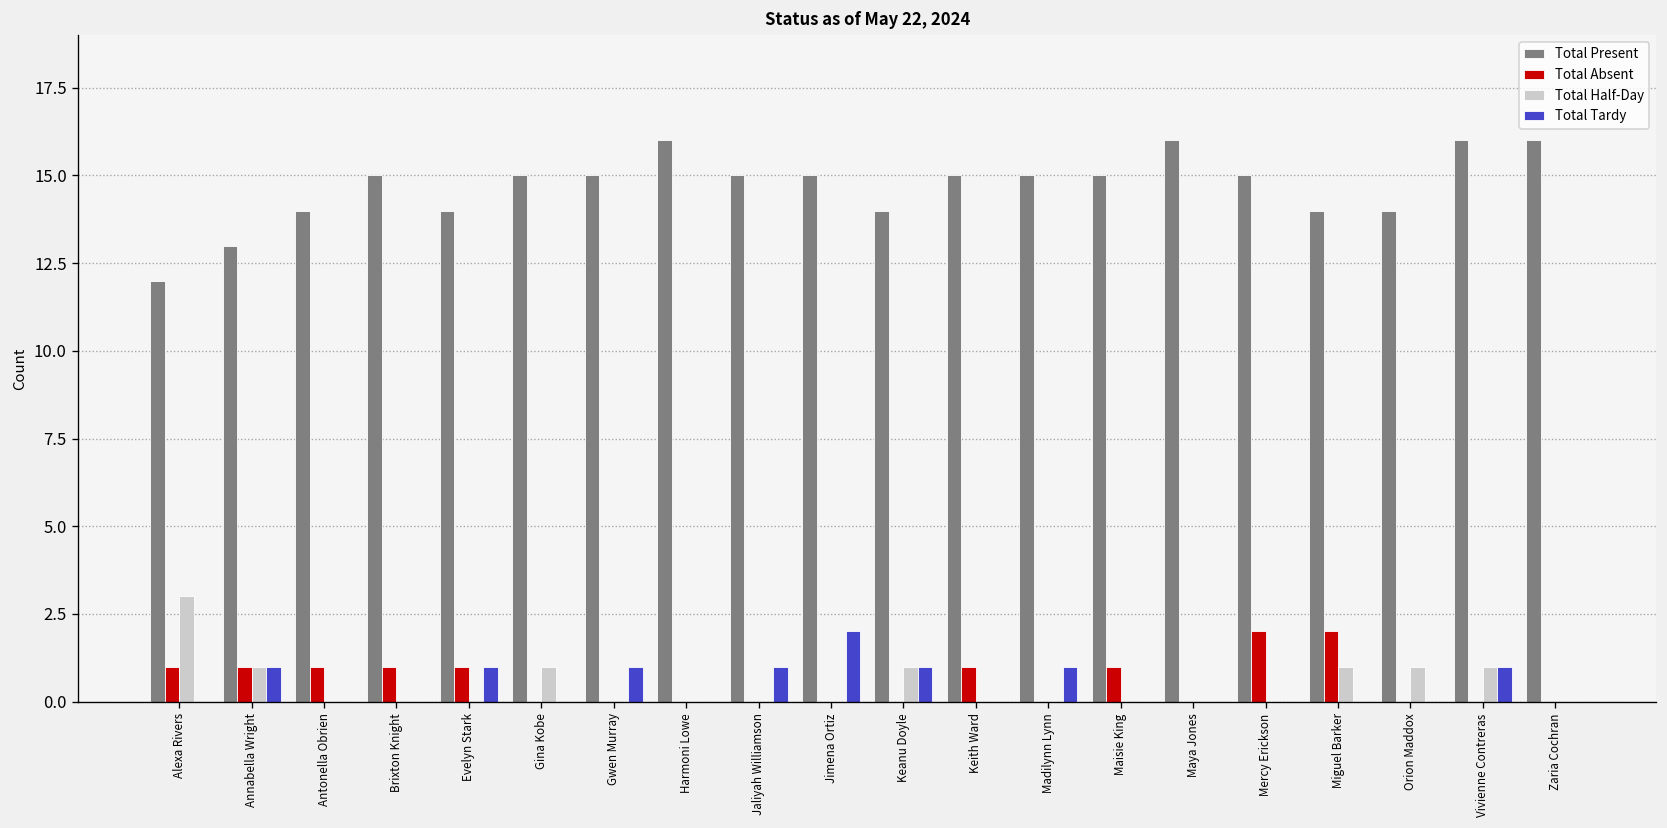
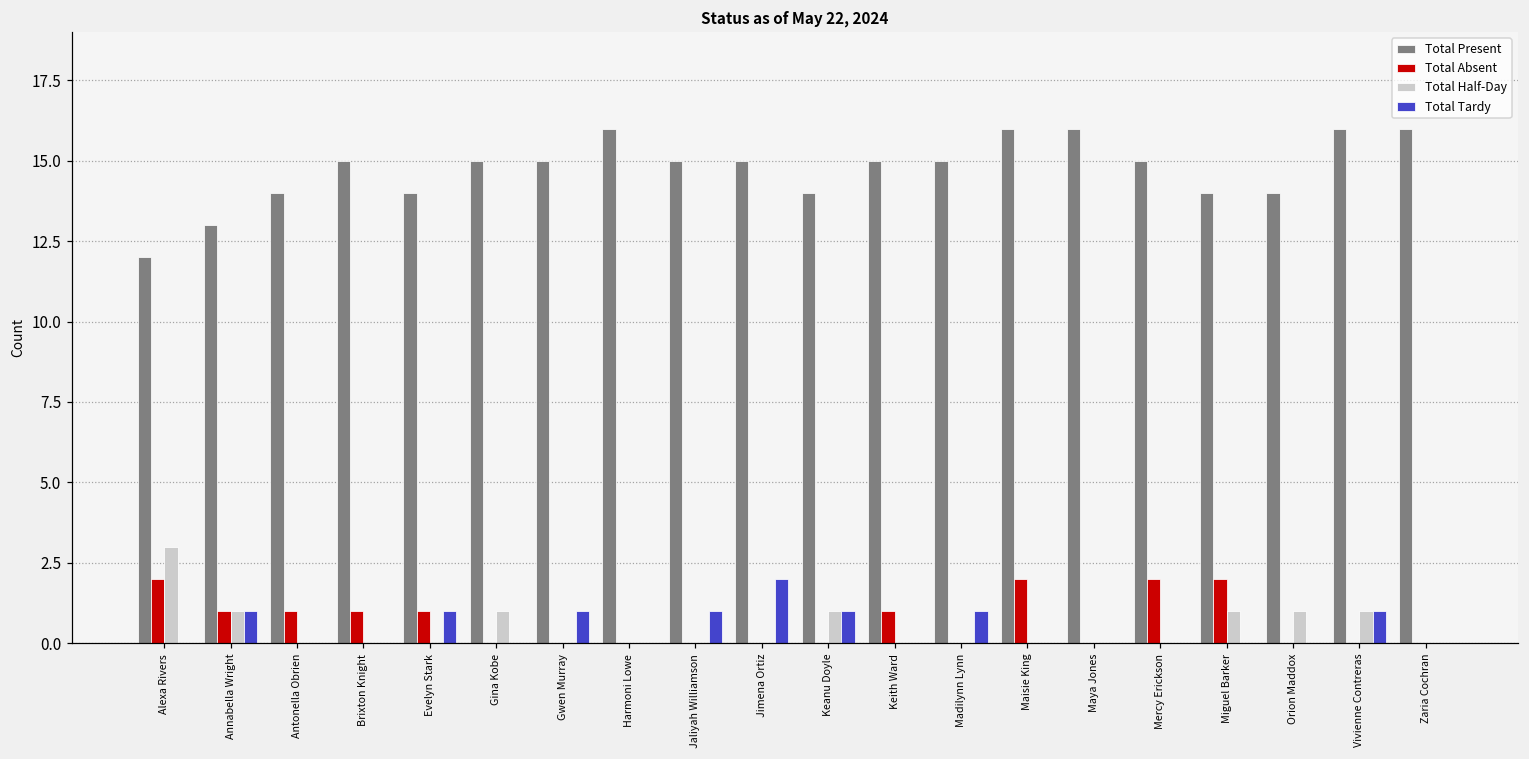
Total Absent, Alexa Rivers: 1 -> 2
Total Present, Maisie King: 15 -> 16
Total Absent, Maisie King: 1 -> 2
